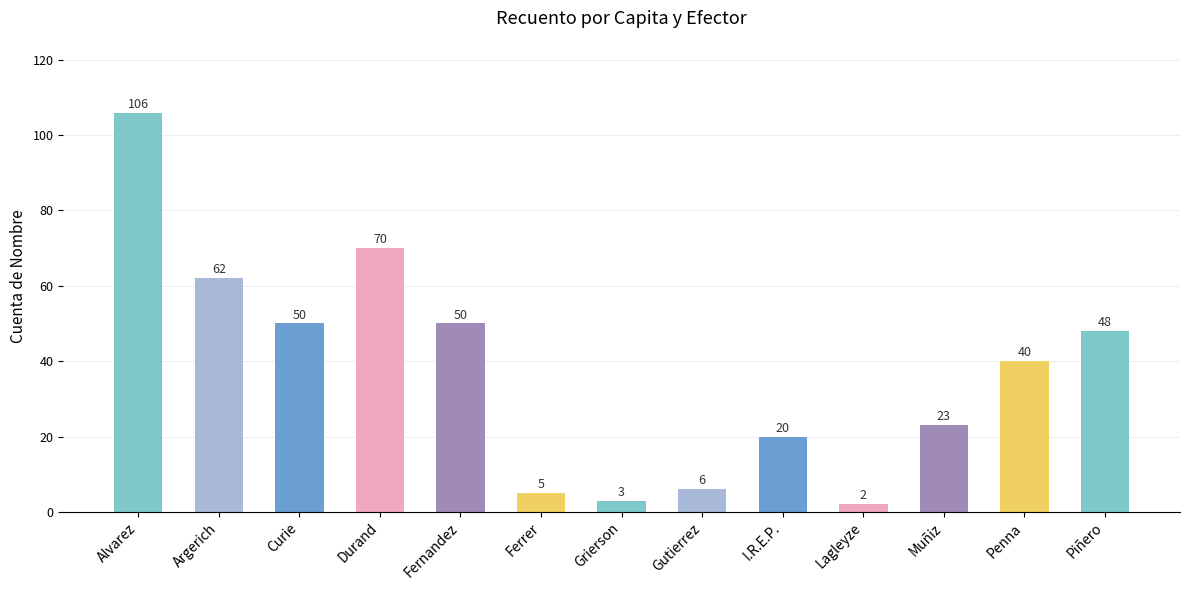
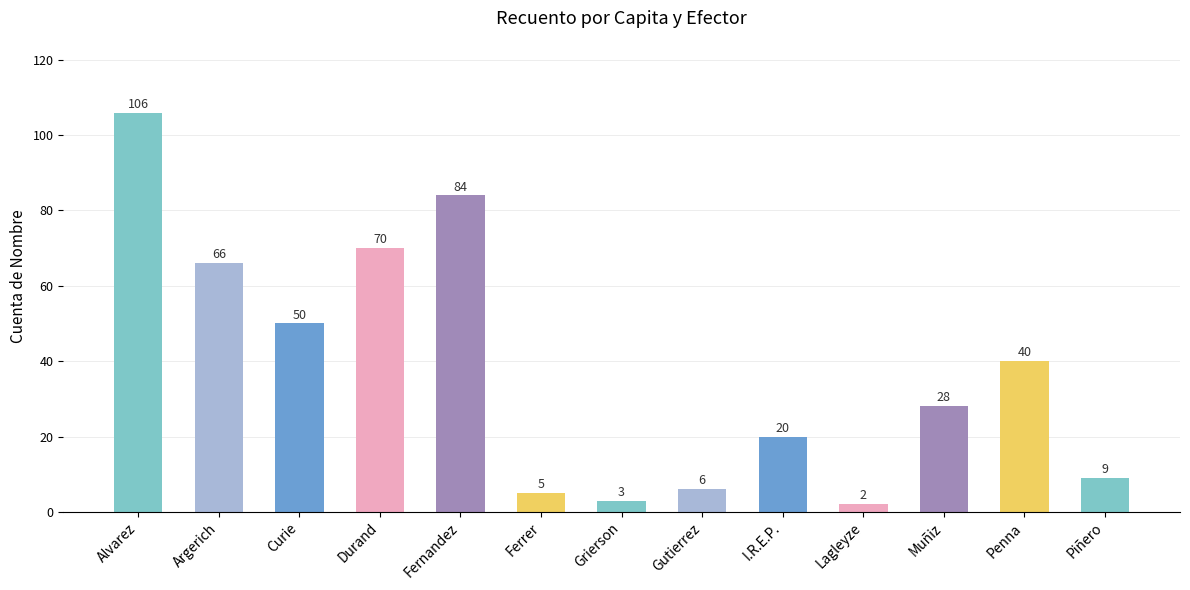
Argerich: 62 -> 66
Fernandez: 50 -> 84
Muñiz: 23 -> 28
Piñero: 48 -> 9
